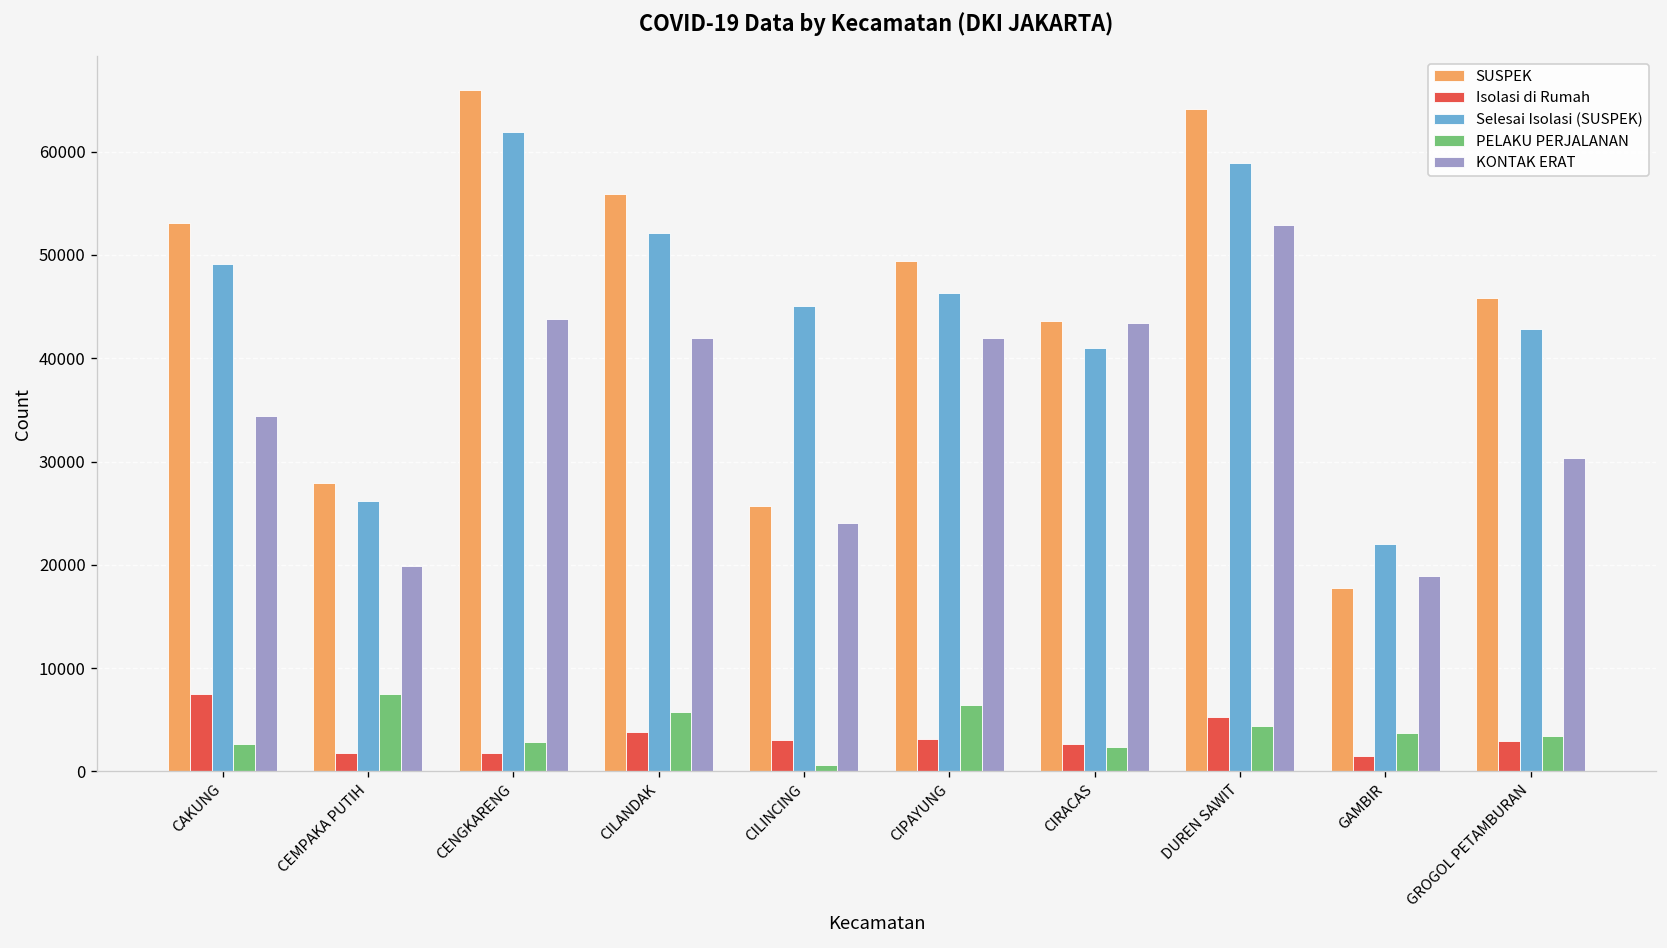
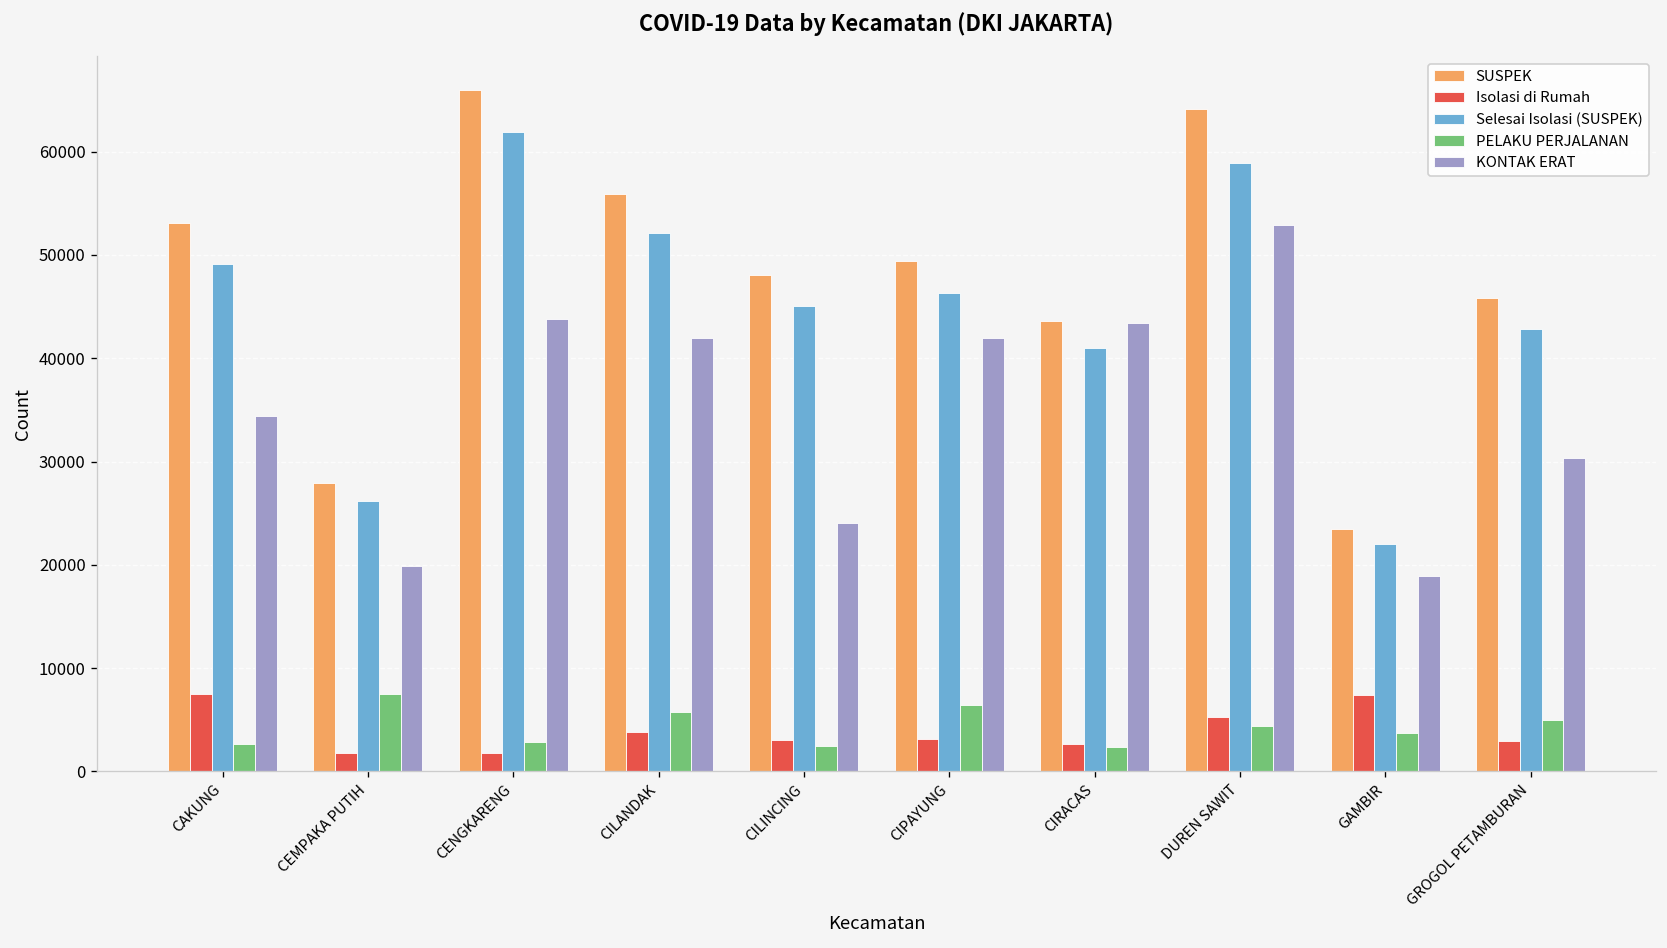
SUSPEK, CILINCING: 26000 -> 48000
PELAKU PERJALANAN, CILINCING: 1000 -> 2000
SUSPEK, GAMBIR: 18000 -> 23000
Isolasi di Rumah, GAMBIR: 1000 -> 7000
PELAKU PERJALANAN, GROGOL PETAMBURAN: 3000 -> 5000
